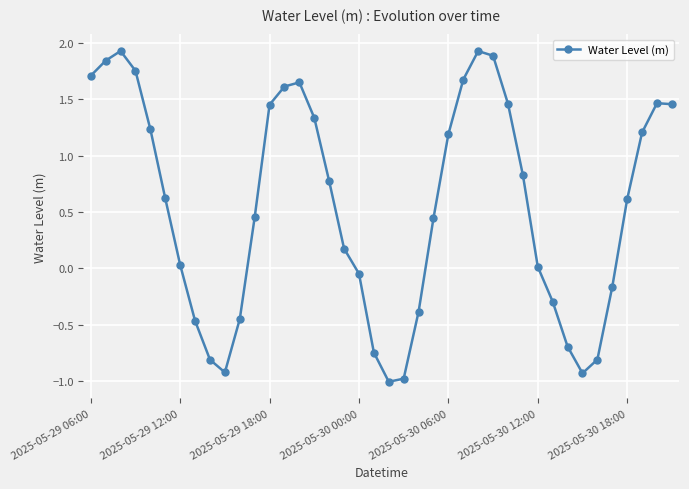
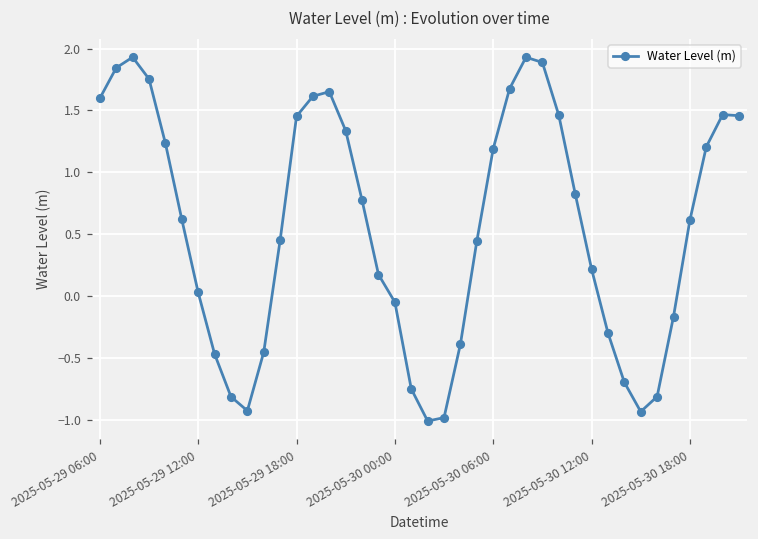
2025-05-29 06:00: 1.71 -> 1.60
2025-05-30 12:00: 0.01 -> 0.22
